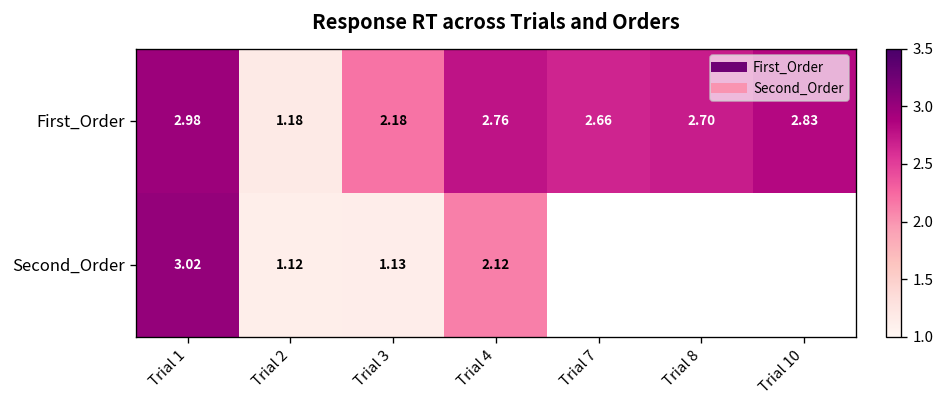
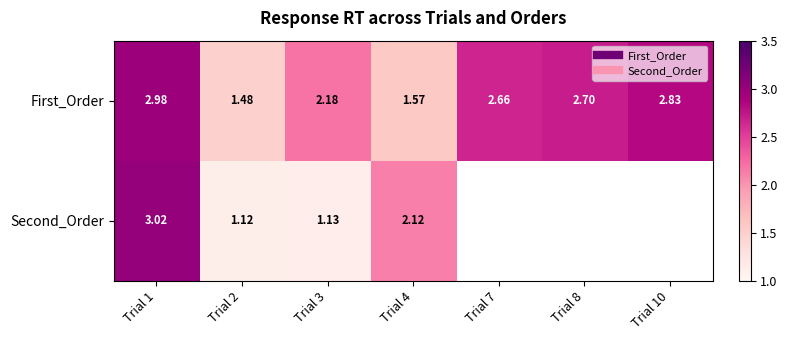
First_Order, Trial 2: 1.18 -> 1.48
First_Order, Trial 4: 2.76 -> 1.57
